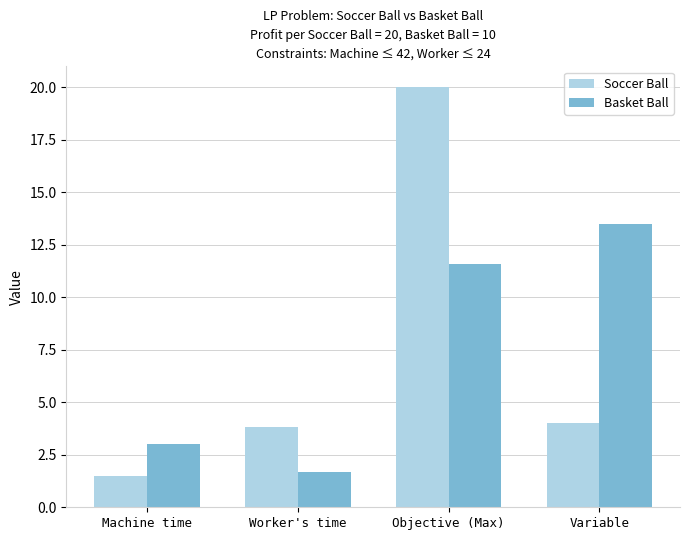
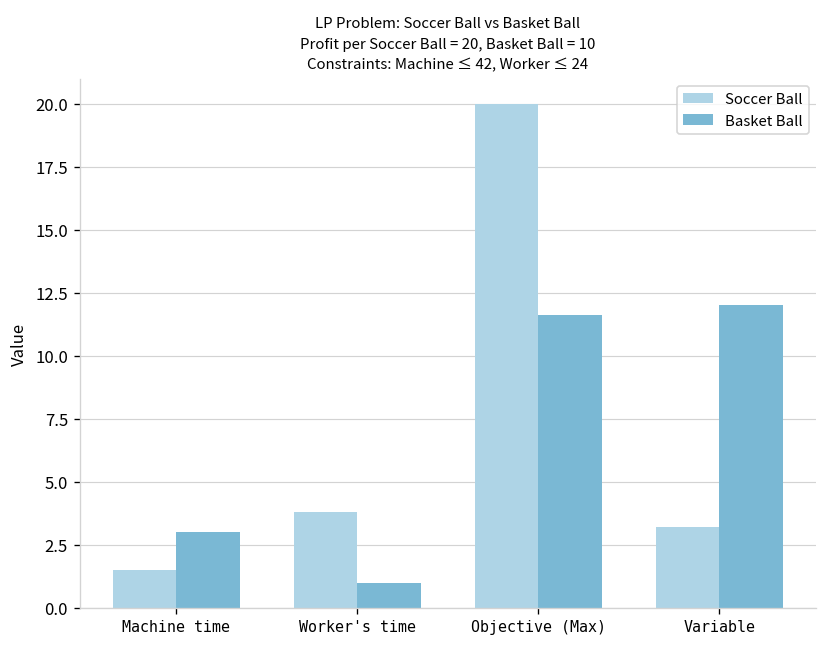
Basket Ball, Worker's time: 1.7 -> 1.0
Soccer Ball, Variable: 4.0 -> 3.2
Basket Ball, Variable: 13.5 -> 12.0
